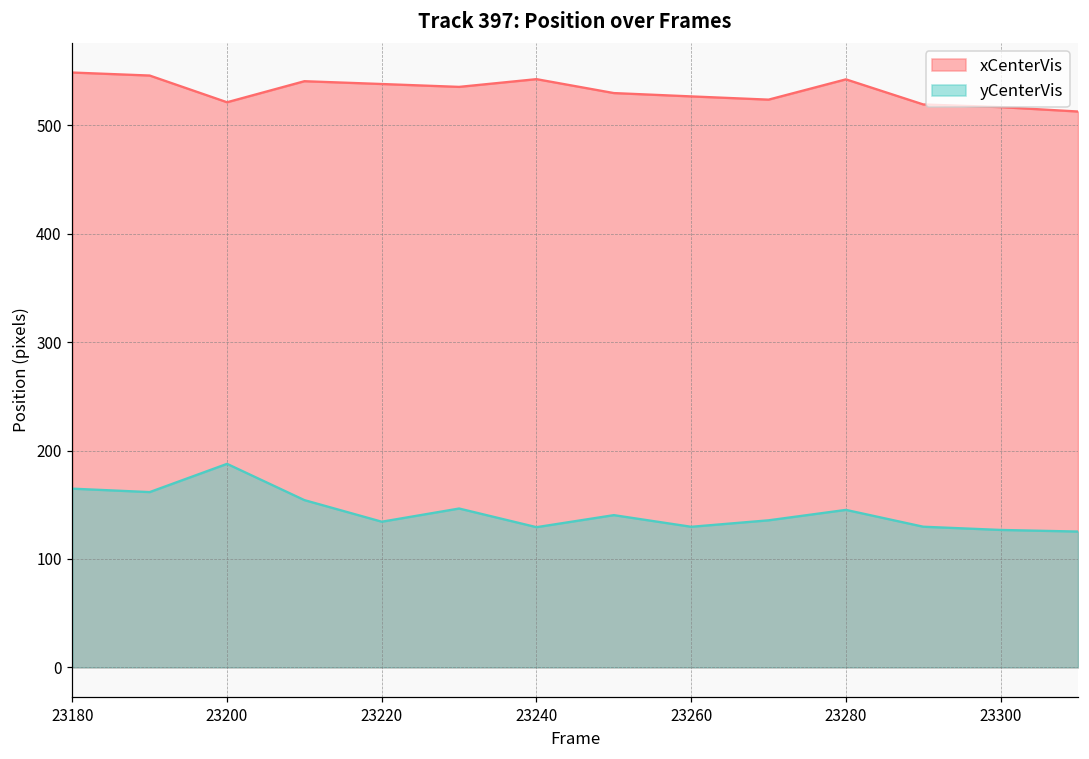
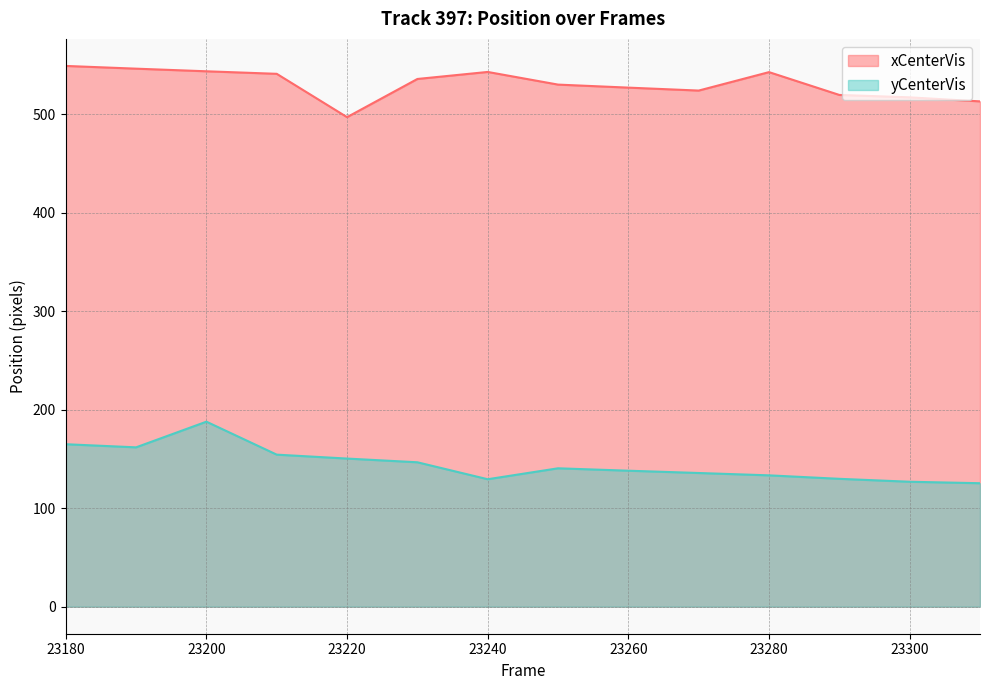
xCenterVis, 23200: 520 -> 540
xCenterVis, 23220: 540 -> 500
yCenterVis, 23220: 130 -> 150
yCenterVis, 23260: 130 -> 140
yCenterVis, 23280: 150 -> 130
